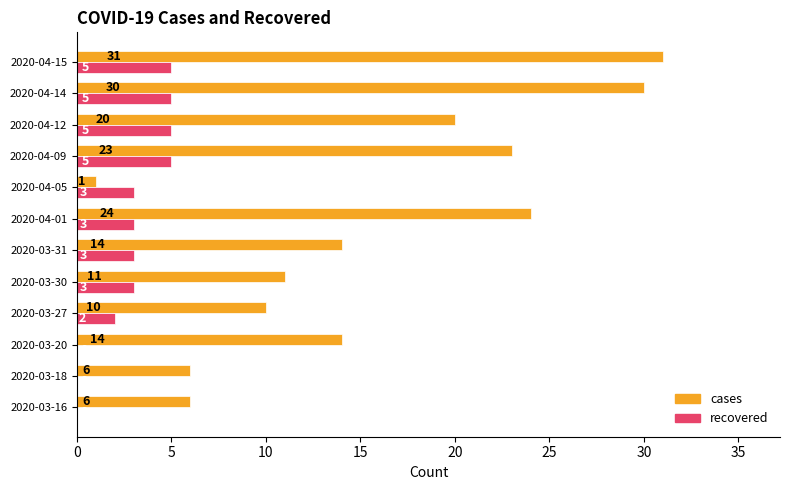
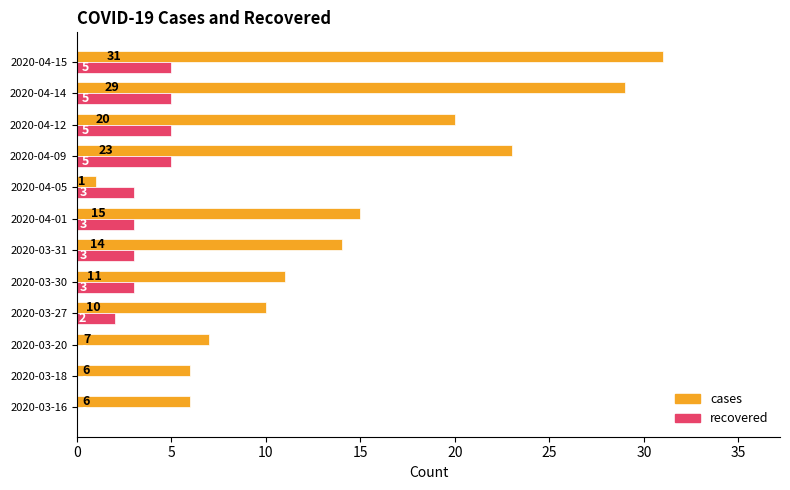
cases, 2020-04-14: 30 -> 29
cases, 2020-04-01: 24 -> 15
cases, 2020-03-20: 14 -> 7
